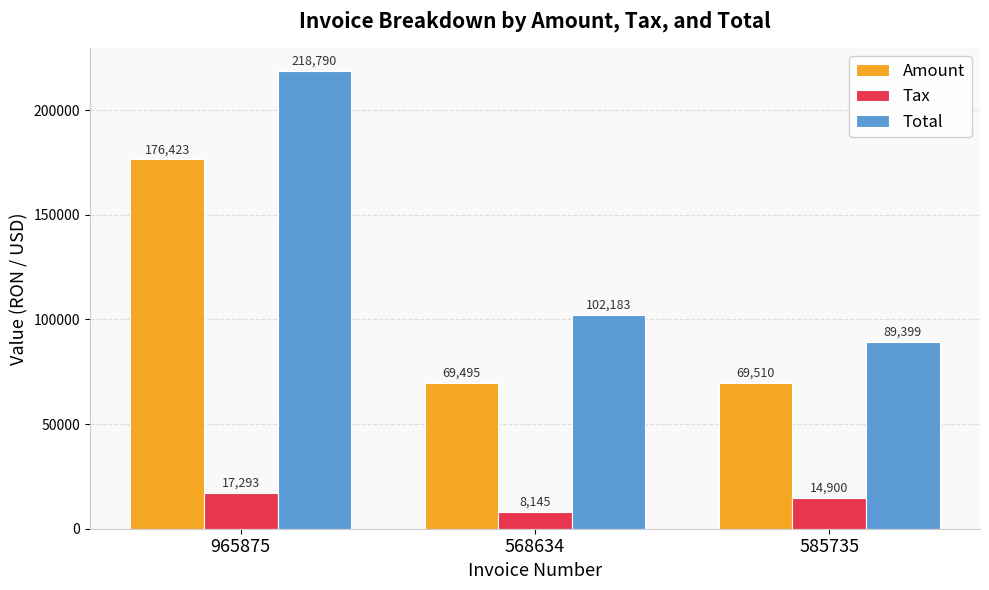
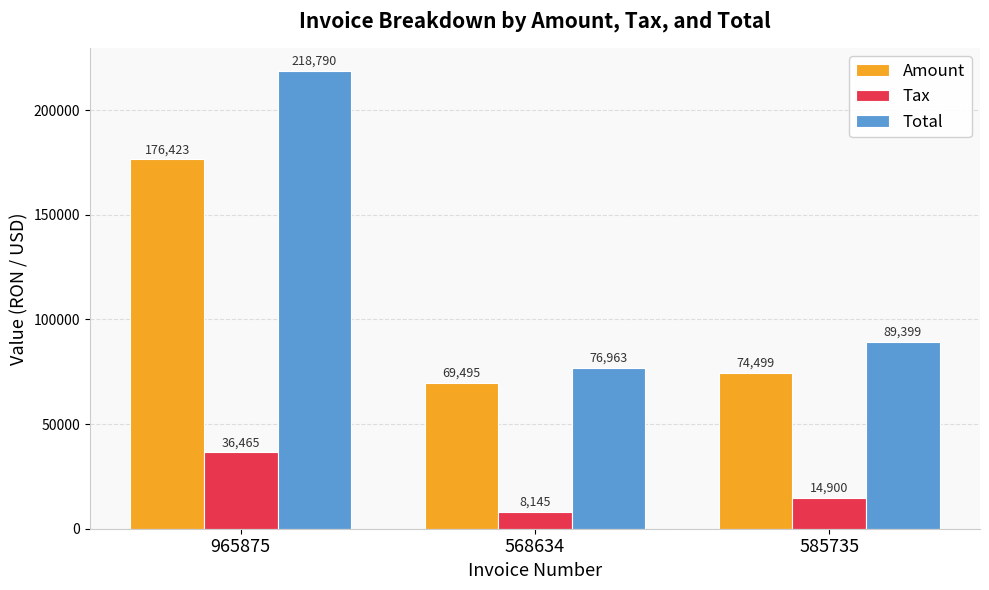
Tax, 965875: 17,293 -> 36,465
Total, 568634: 102,183 -> 76,963
Amount, 585735: 69,510 -> 74,499
